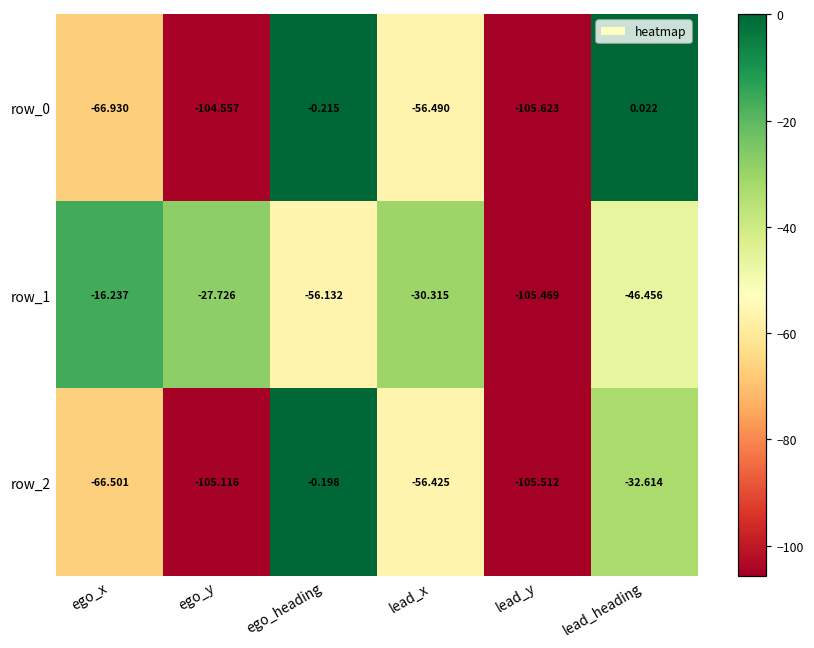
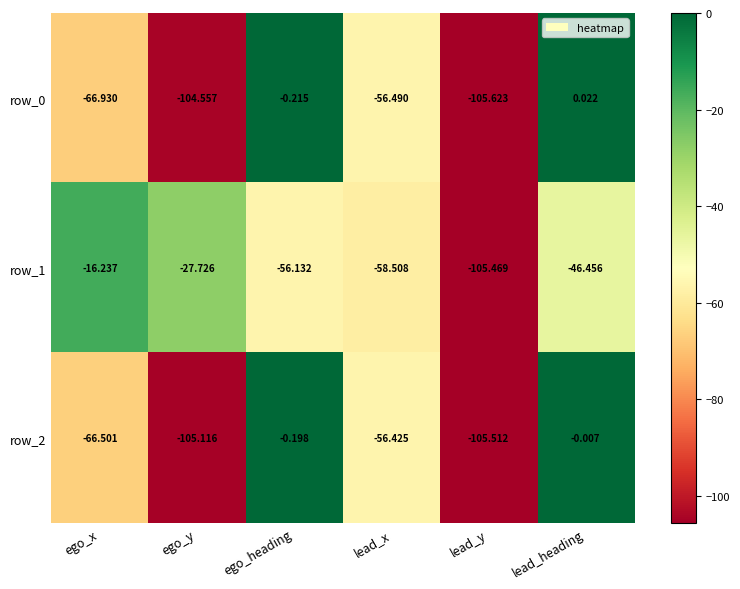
row_1, lead_x: -30.315 -> -58.508
row_2, lead_heading: -32.614 -> -0.007
